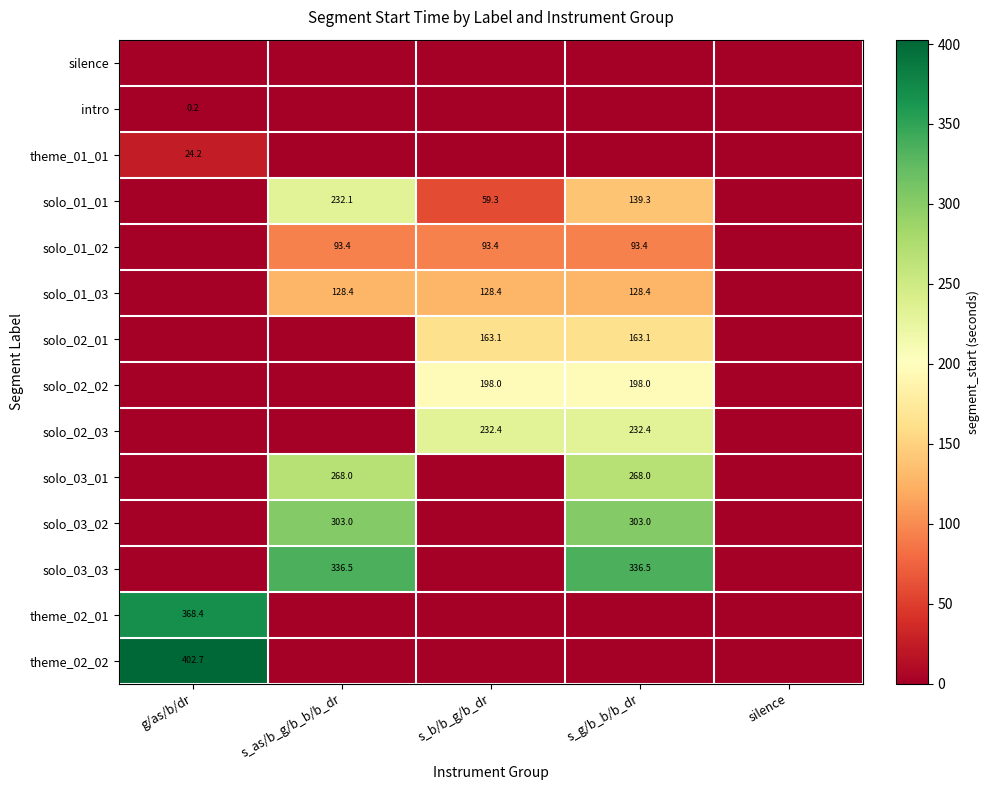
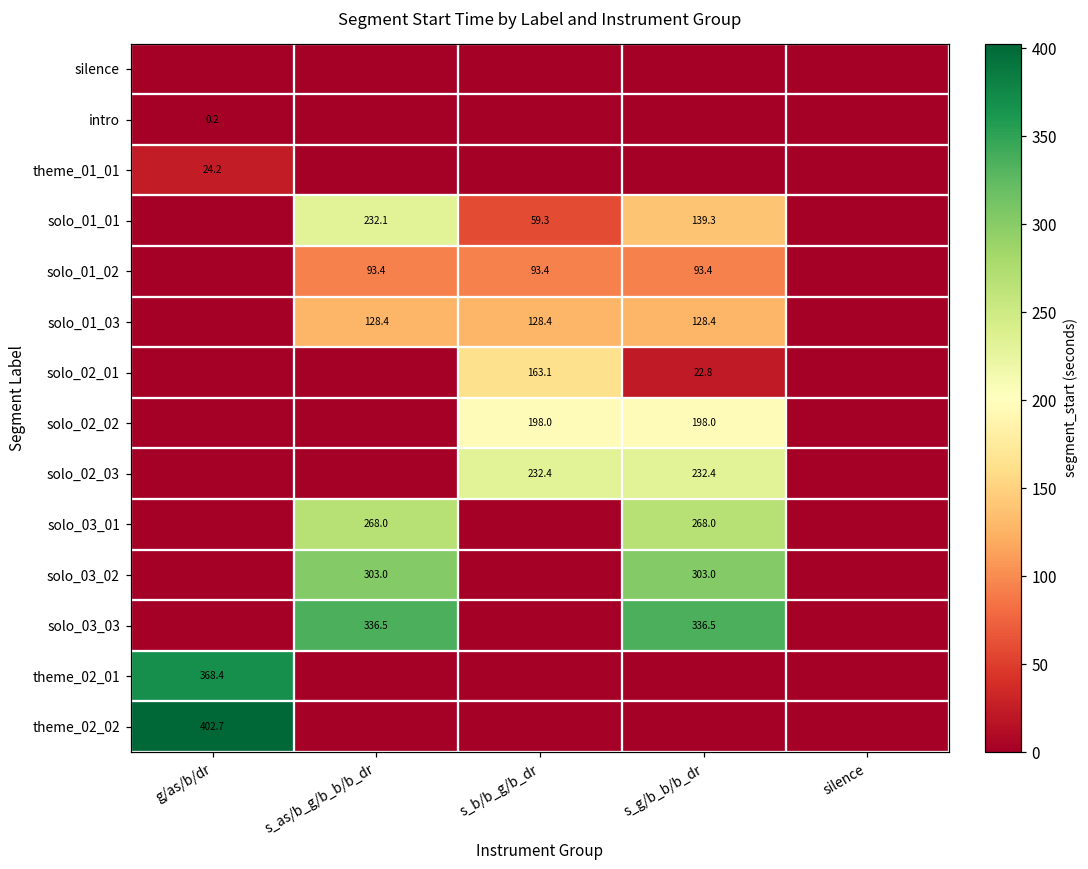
solo_02_01, s_g/b_b/b_dr: 163.1 -> 22.8
